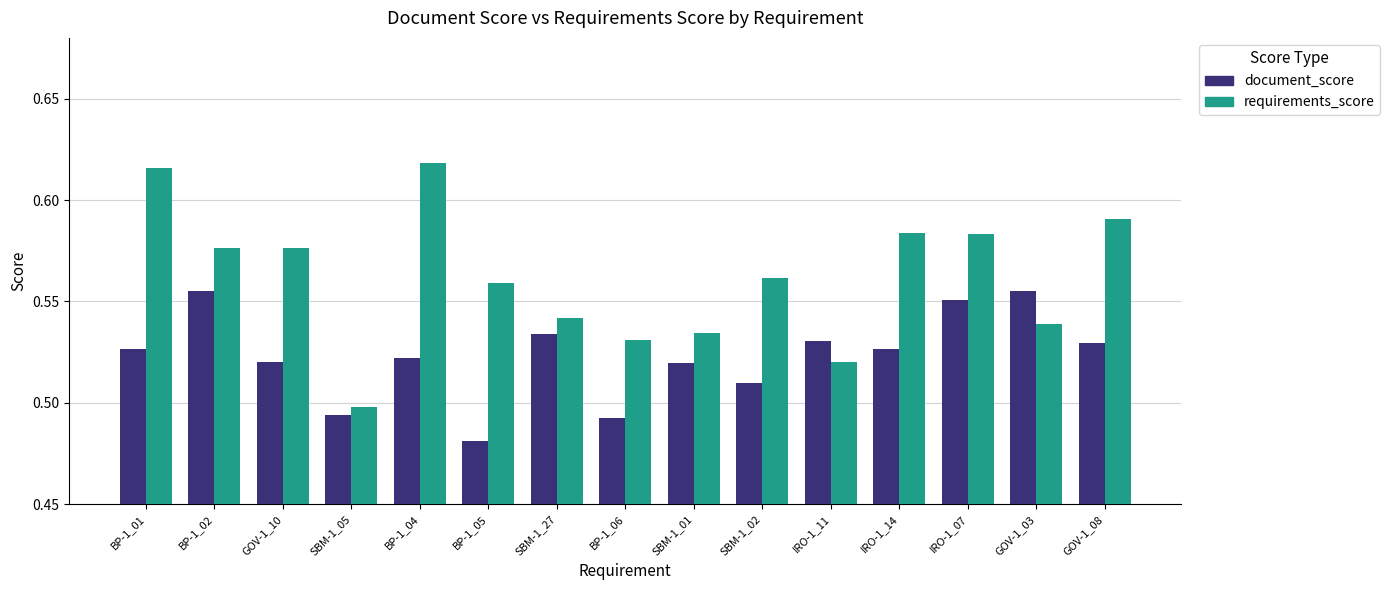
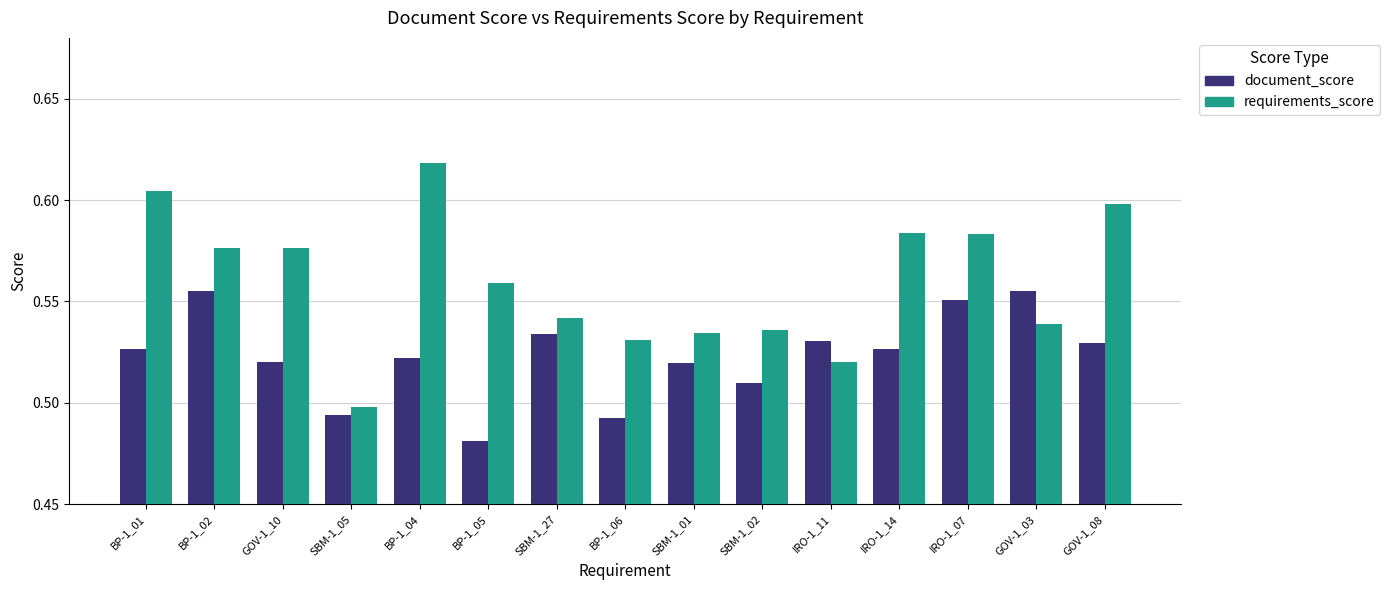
requirements_score, BP-1_01: 0.616 -> 0.604
requirements_score, SBM-1_02: 0.561 -> 0.536
requirements_score, GOV-1_08: 0.591 -> 0.598
